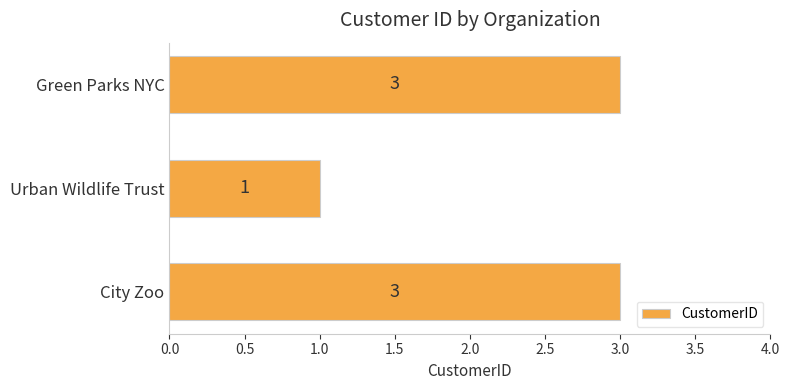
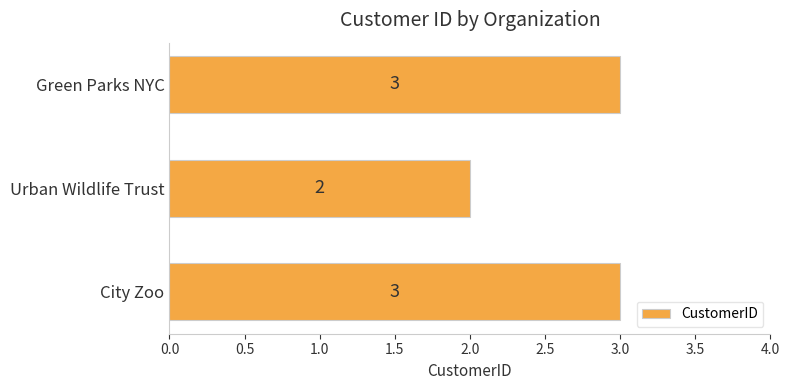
Urban Wildlife Trust: 1 -> 2
